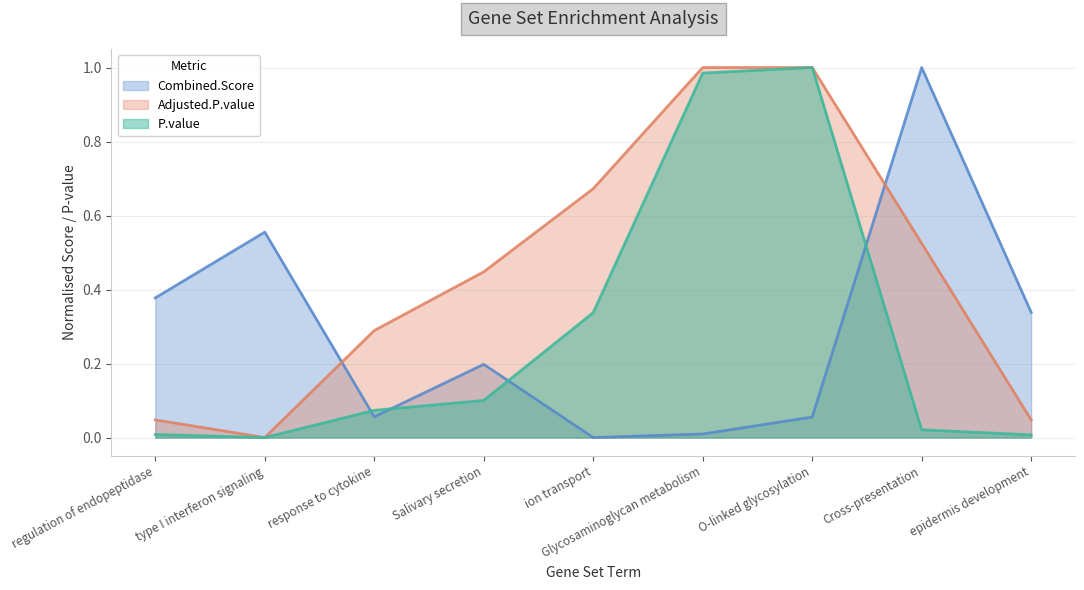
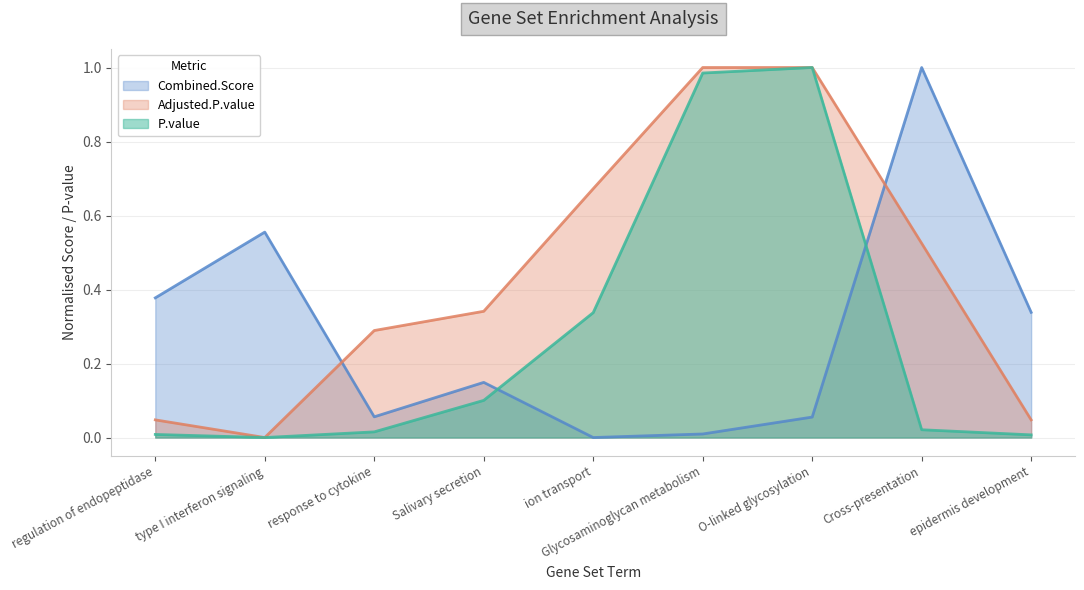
P.value, response to cytokine: 0.07 -> 0.02
Combined.Score, Salivary secretion: 0.20 -> 0.15
Adjusted.P.value, Salivary secretion: 0.45 -> 0.34
